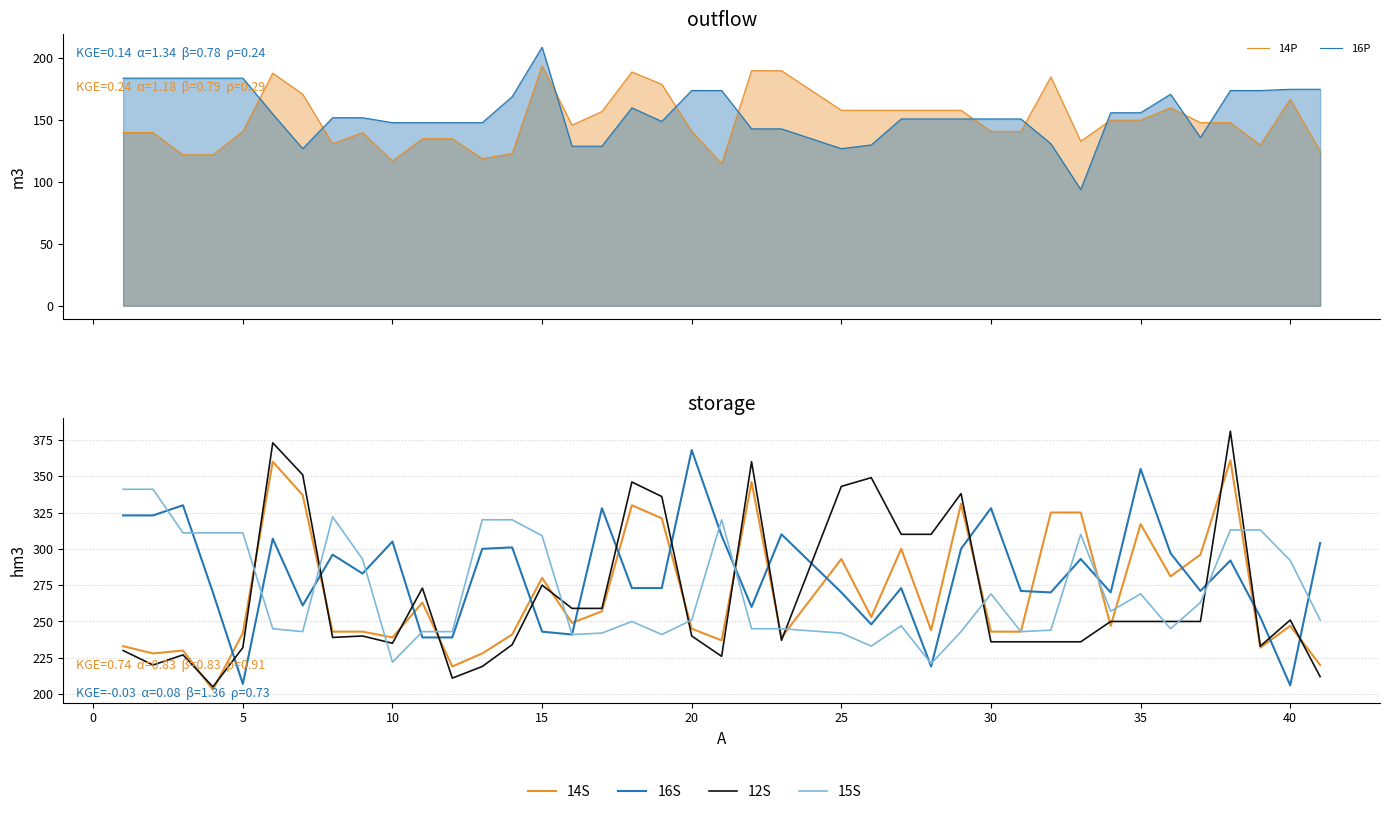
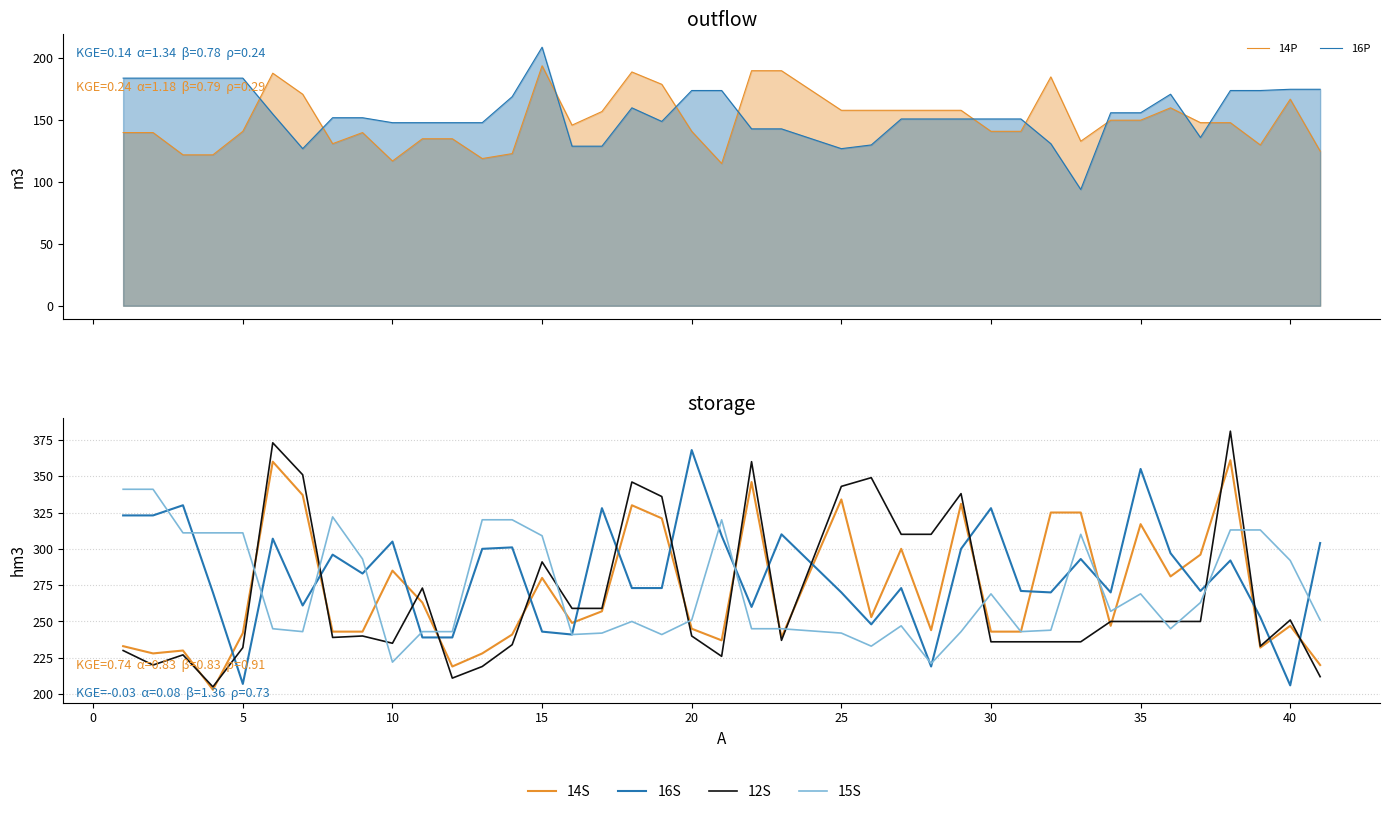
storage, 14S, 10: 239 -> 285
storage, 12S, 15: 275 -> 291
storage, 14S, 25: 293 -> 334
